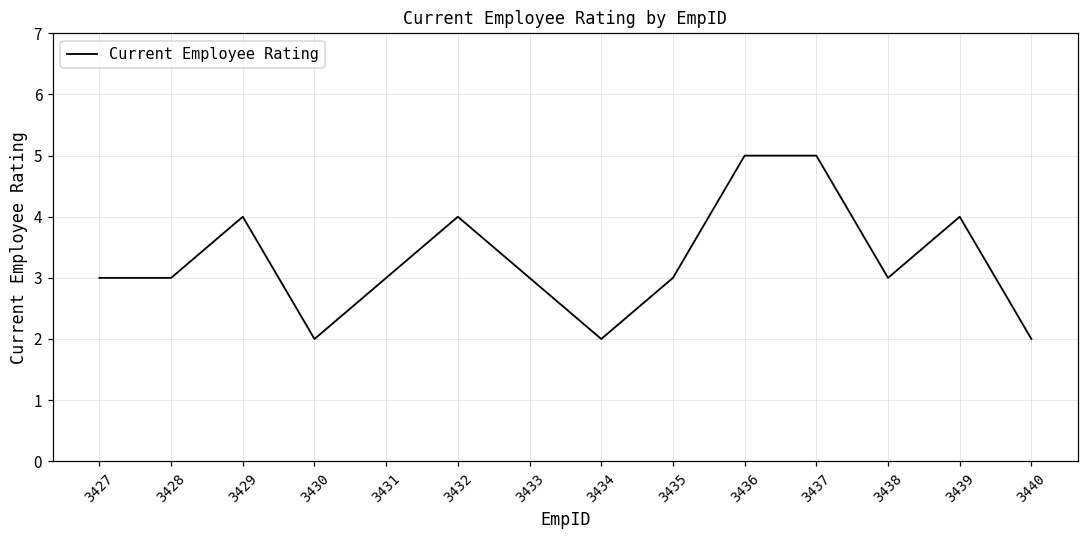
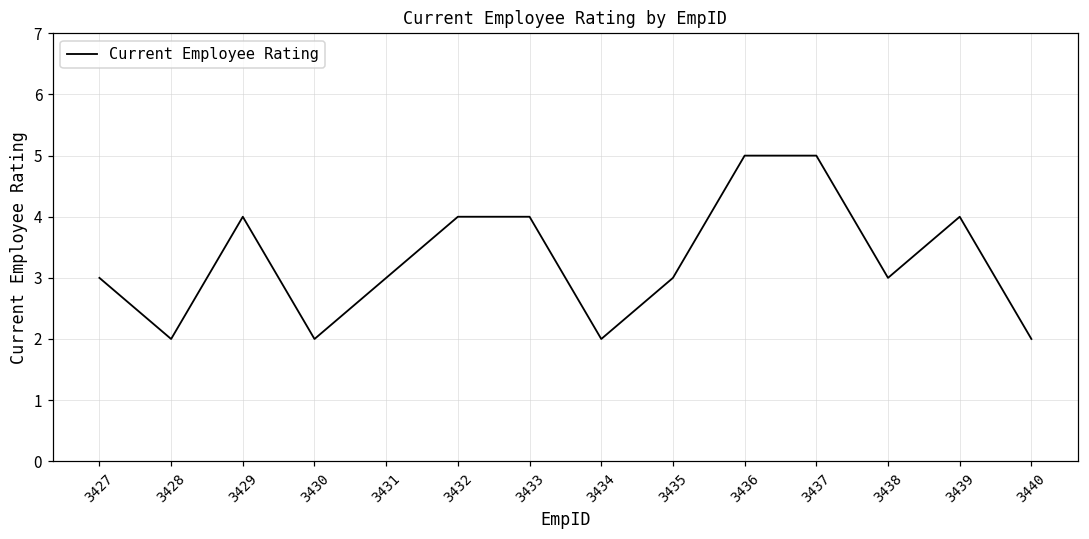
3428: 3 -> 2
3433: 3 -> 4
